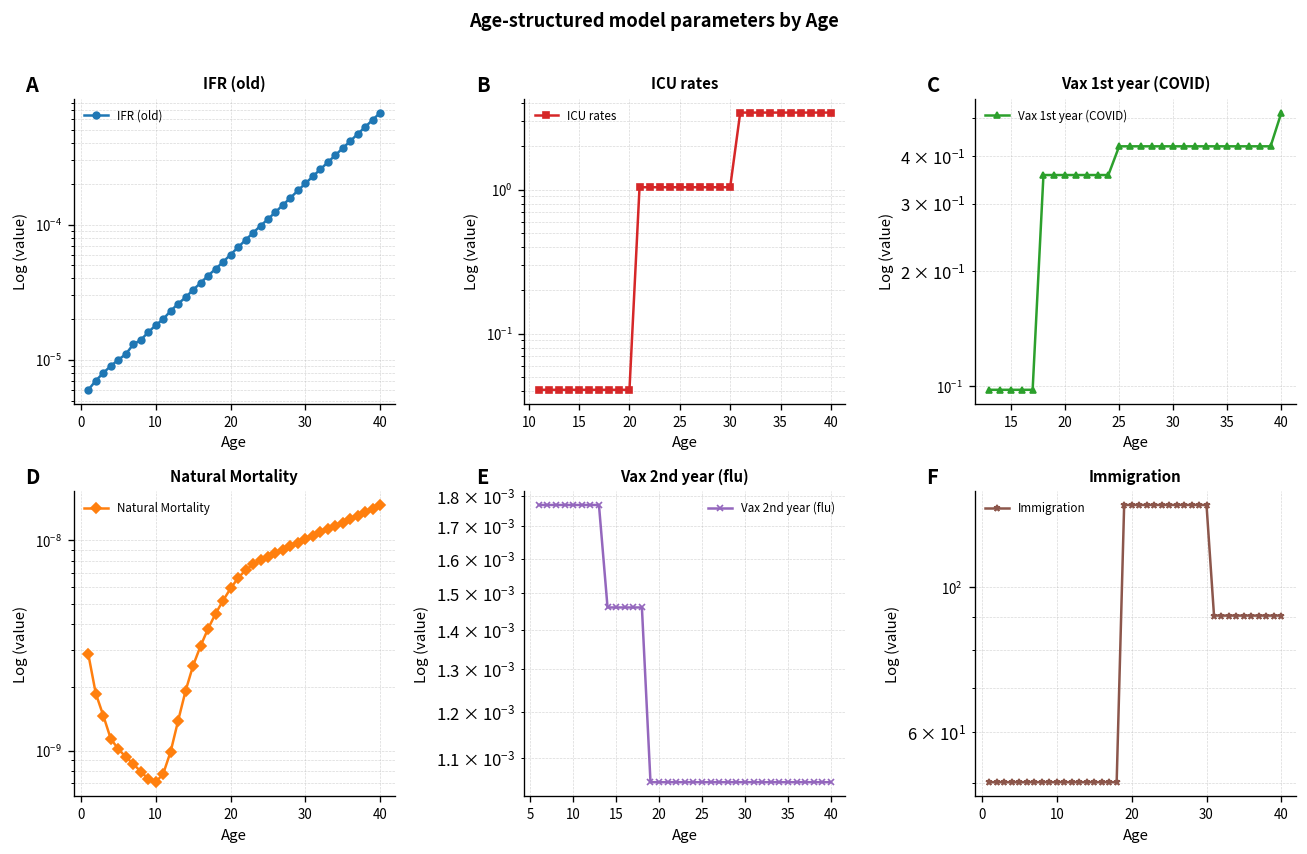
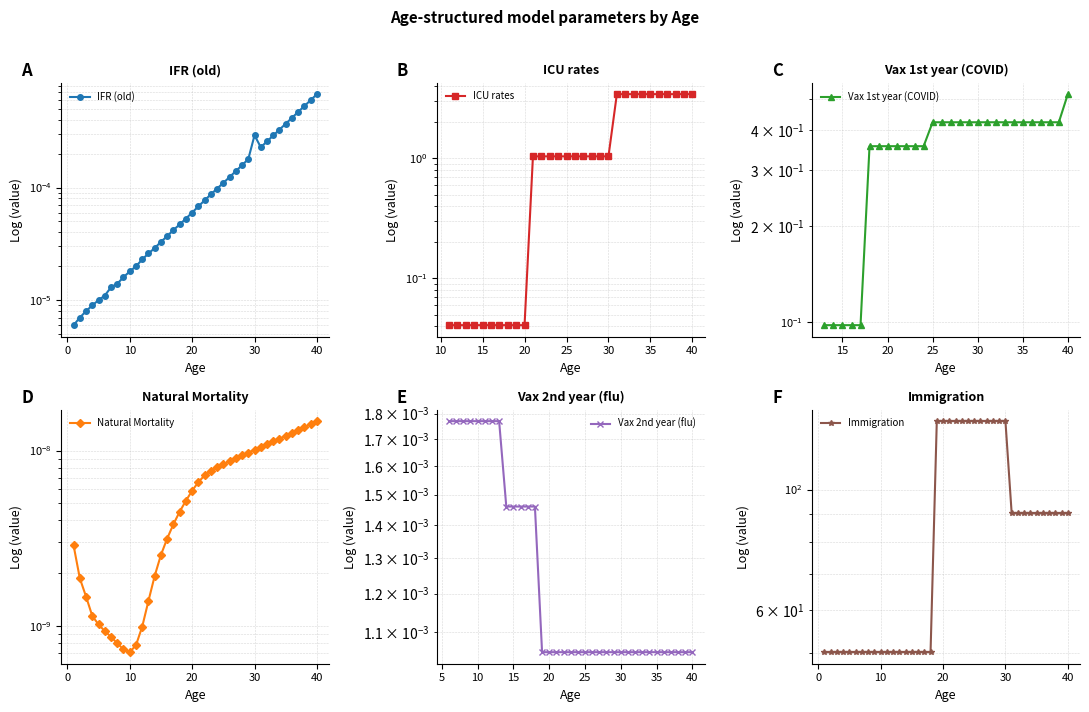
IFR (old), 30: 0.00020 -> 0.00029
